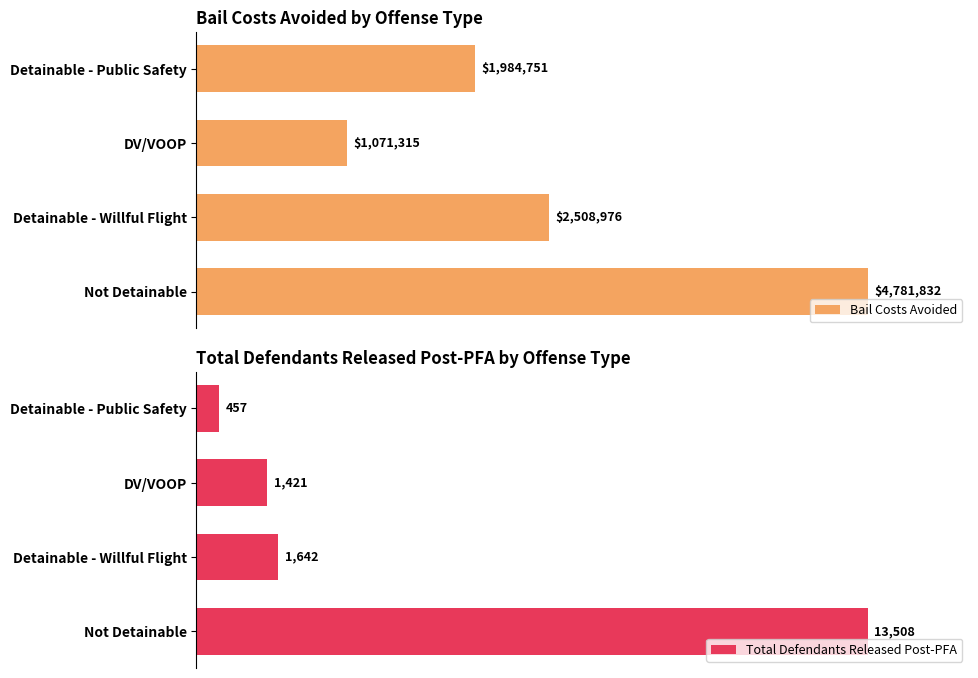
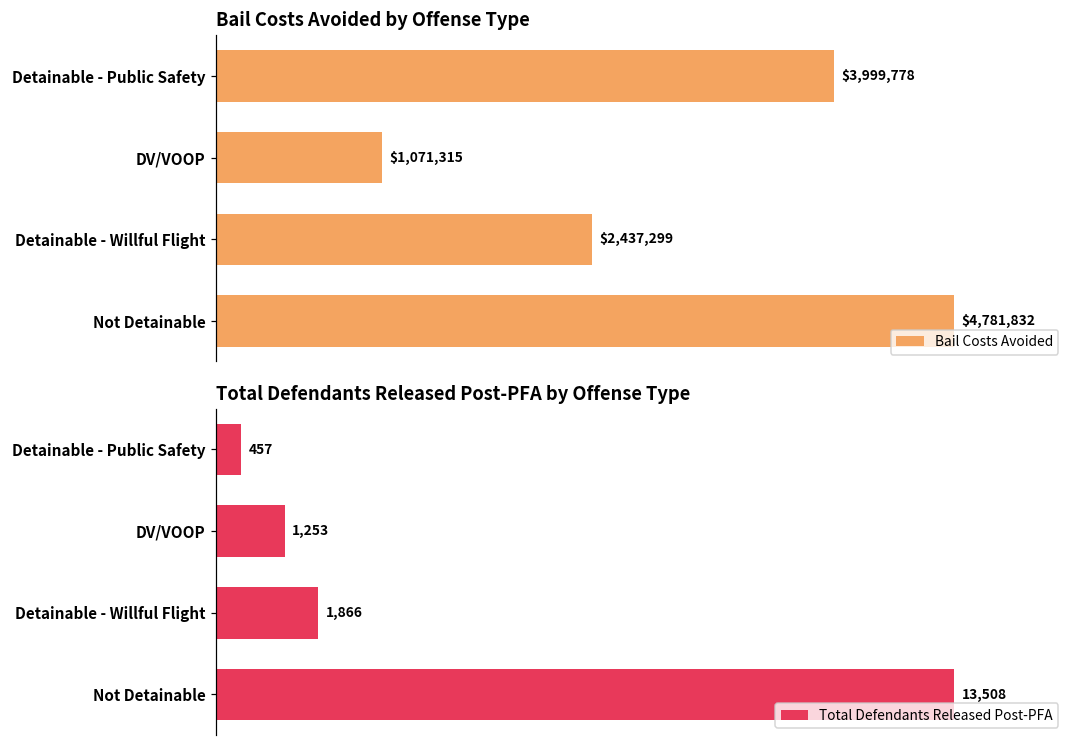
Bail Costs Avoided by Offense Type, Detainable - Public Safety: $1,984,751 -> $3,999,778
Bail Costs Avoided by Offense Type, Detainable - Willful Flight: $2,508,976 -> $2,437,299
Total Defendants Released Post-PFA by Offense Type, DV/VOOP: 1,421 -> 1,253
Total Defendants Released Post-PFA by Offense Type, Detainable - Willful Flight: 1,642 -> 1,866
